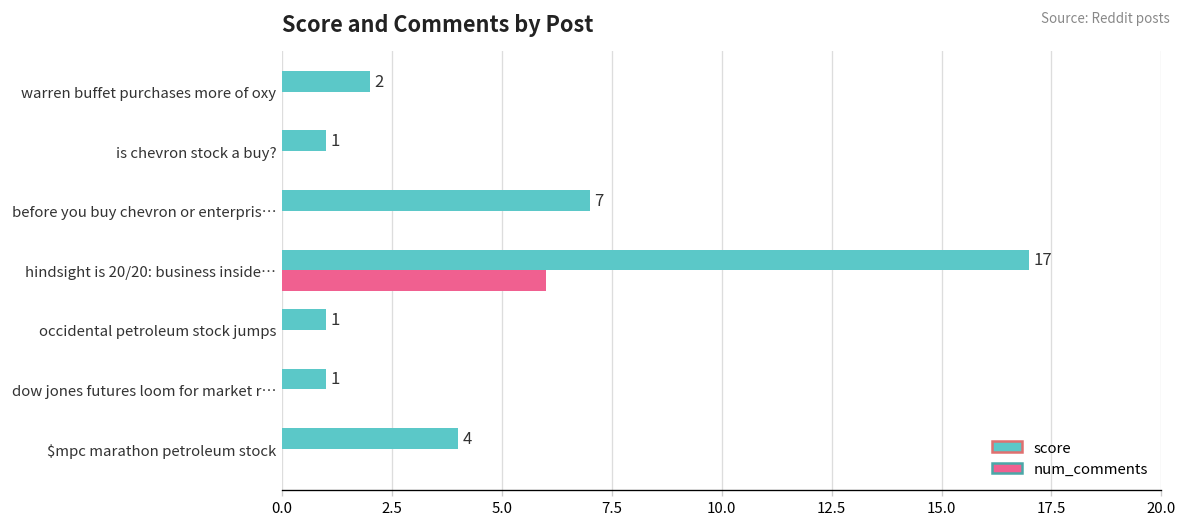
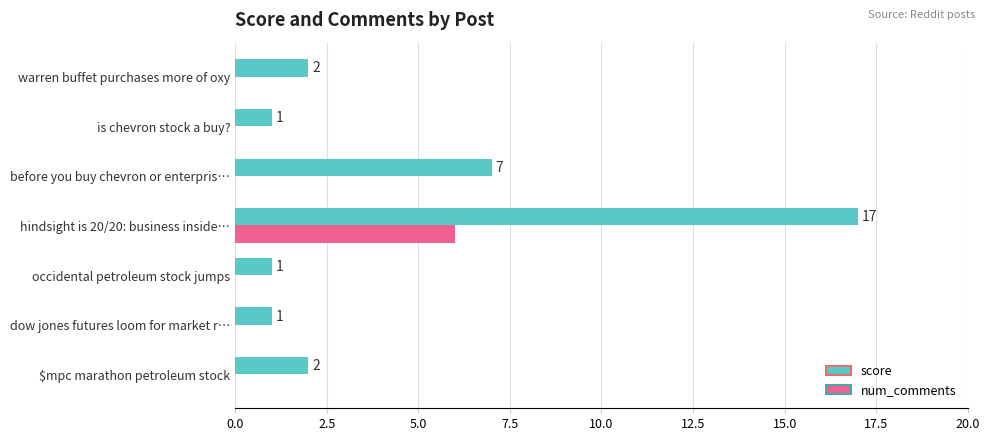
score, $mpc marathon petroleum stock: 4 -> 2
